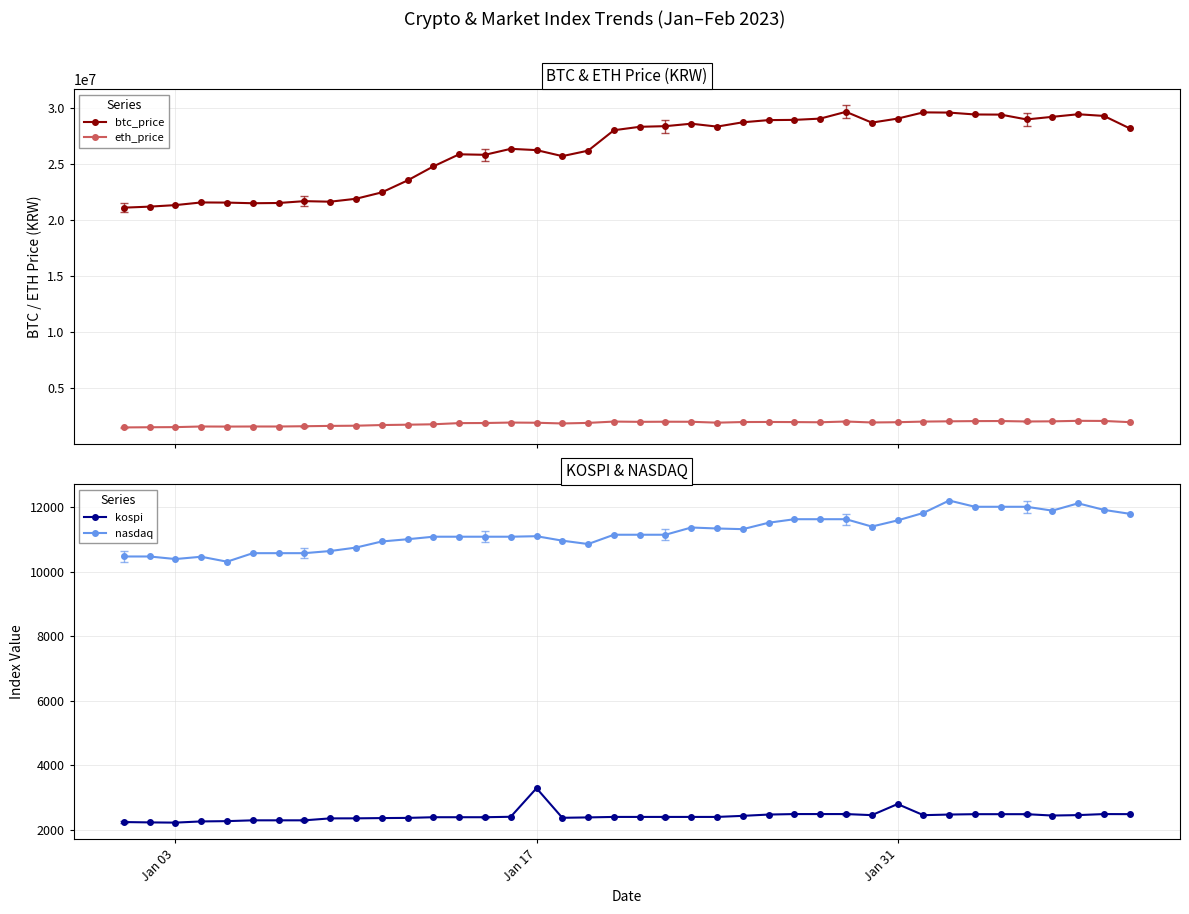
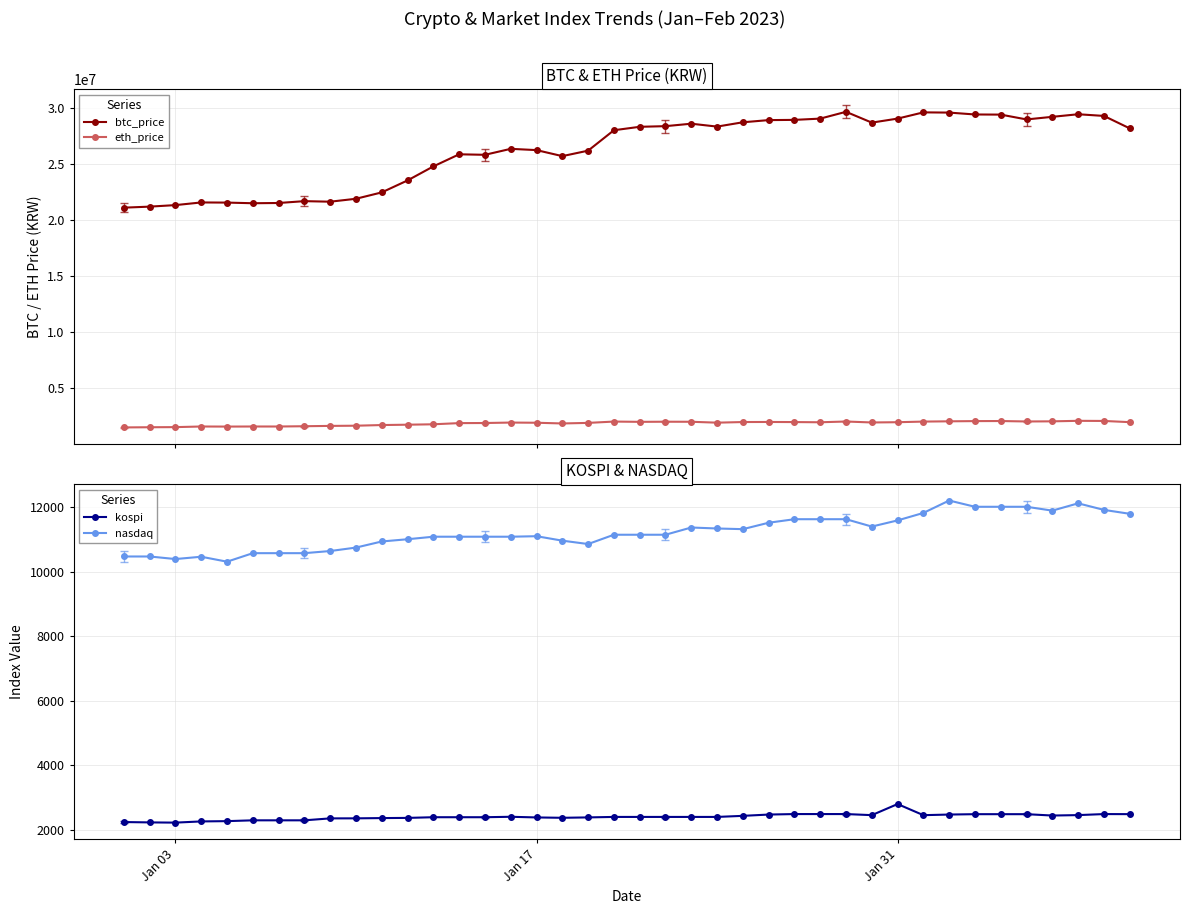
KOSPI & NASDAQ, kospi, Jan 17: 3300 -> 2400
